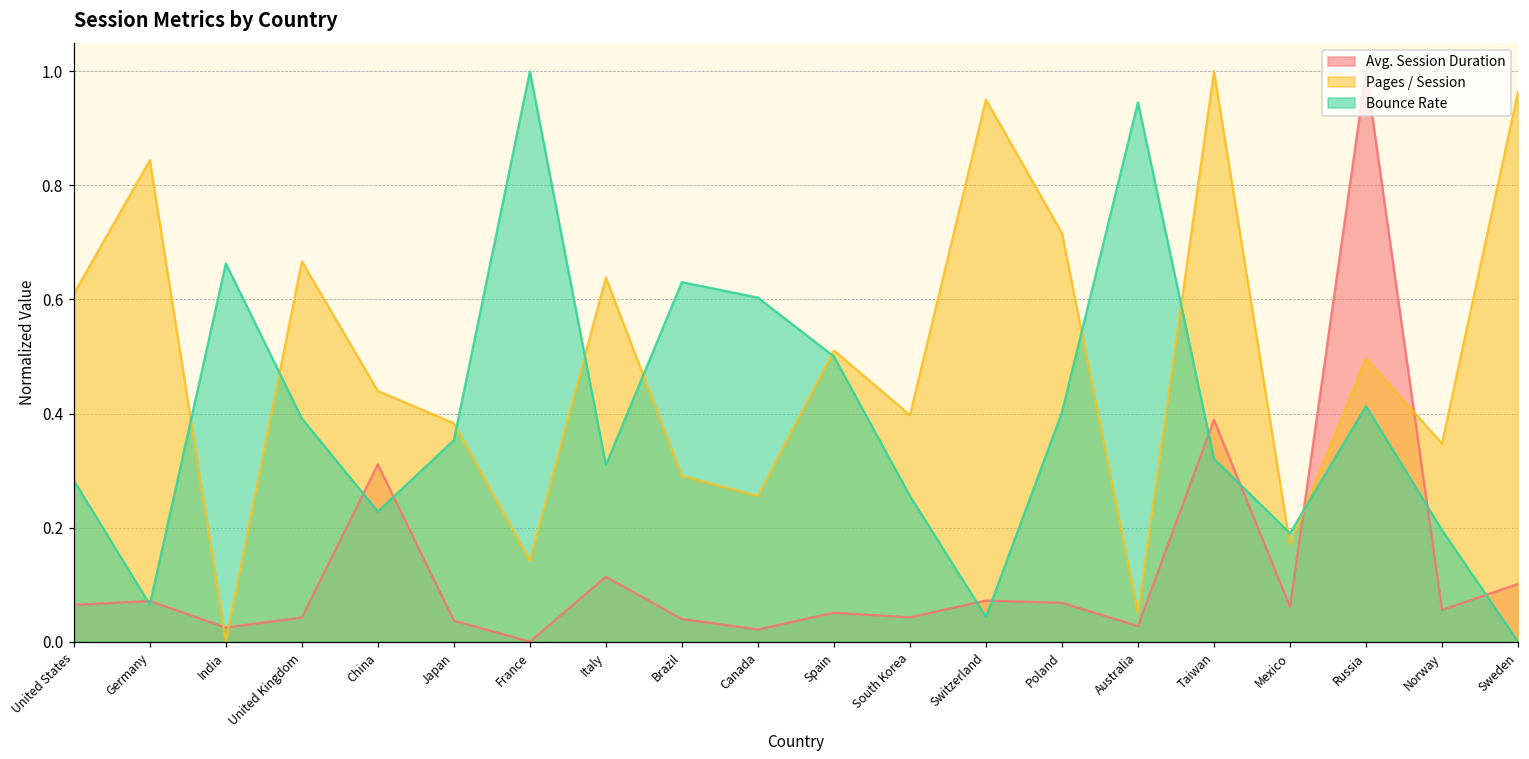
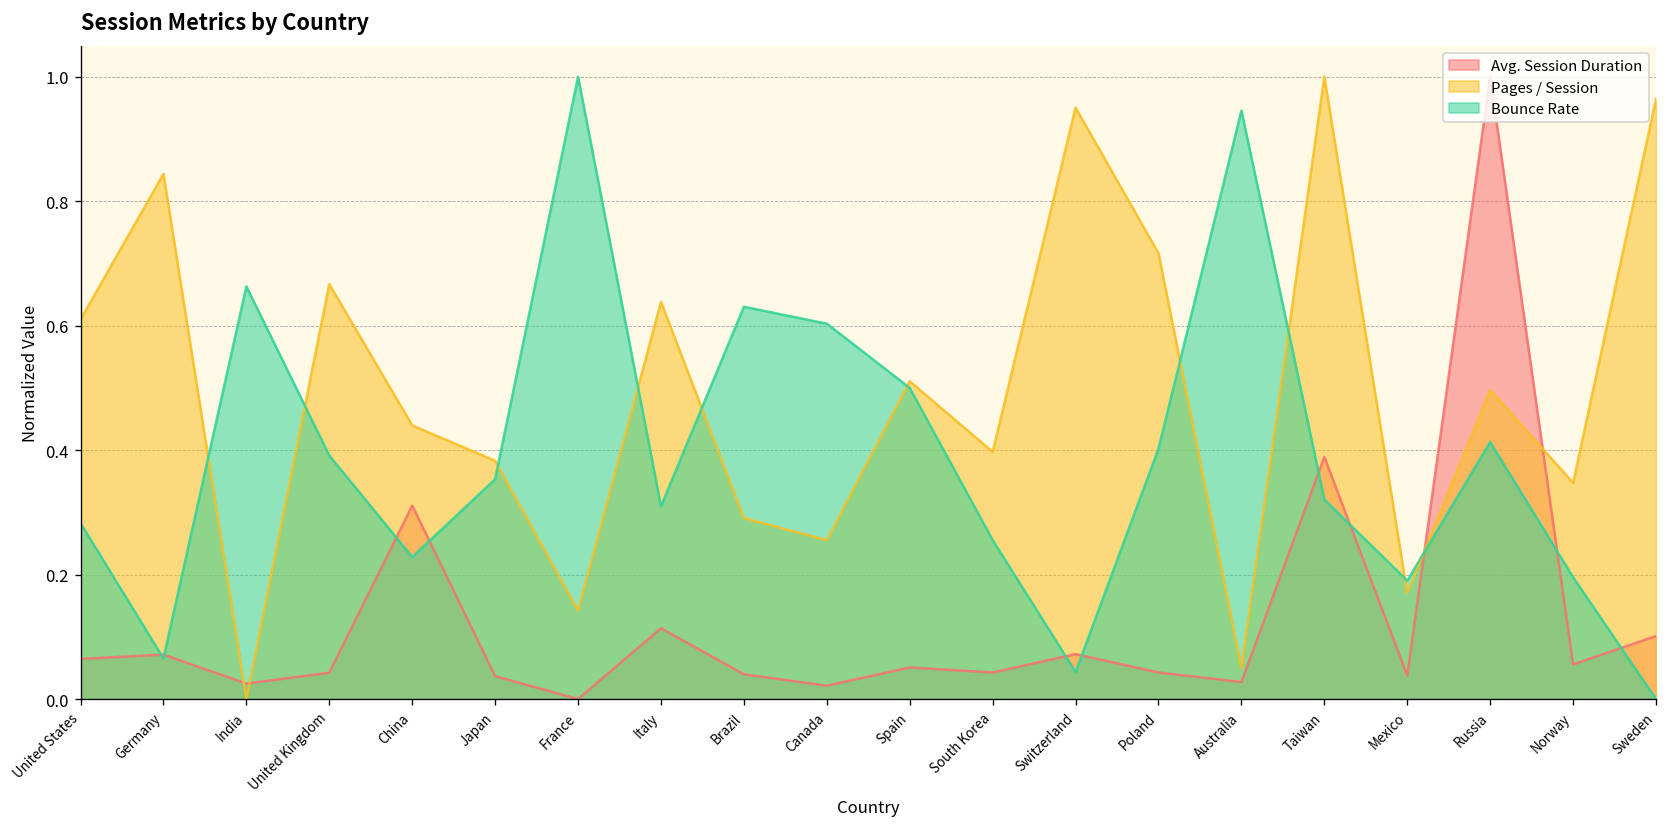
Avg. Session Duration, Poland: 0.07 -> 0.04
Avg. Session Duration, Mexico: 0.06 -> 0.04
